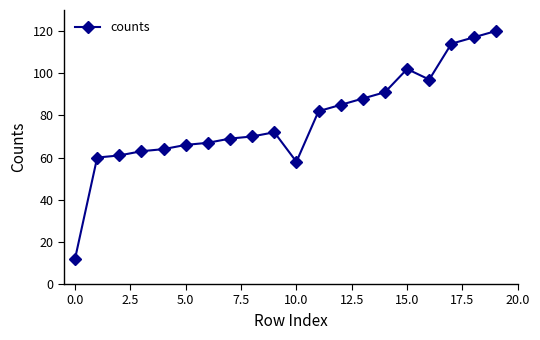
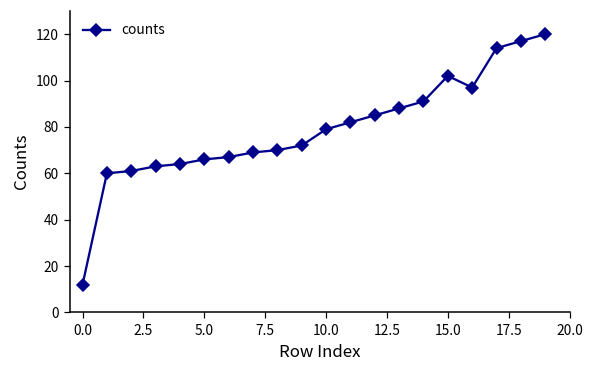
10.0: 58 -> 79
